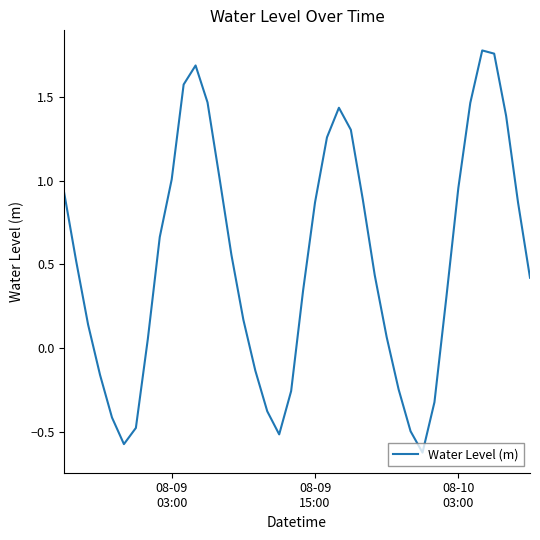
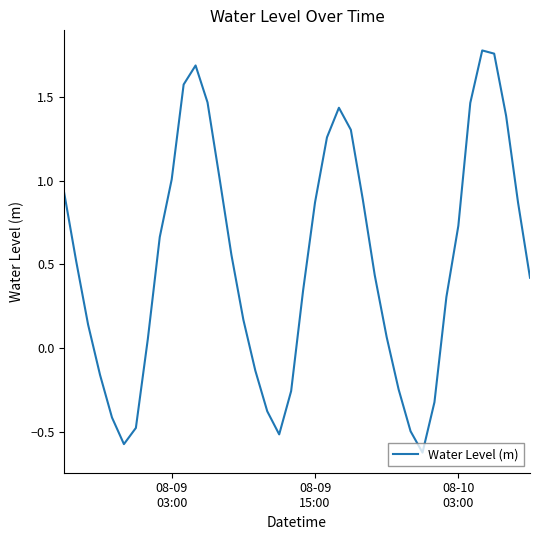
08-10 03:00: 0.96 -> 0.73
